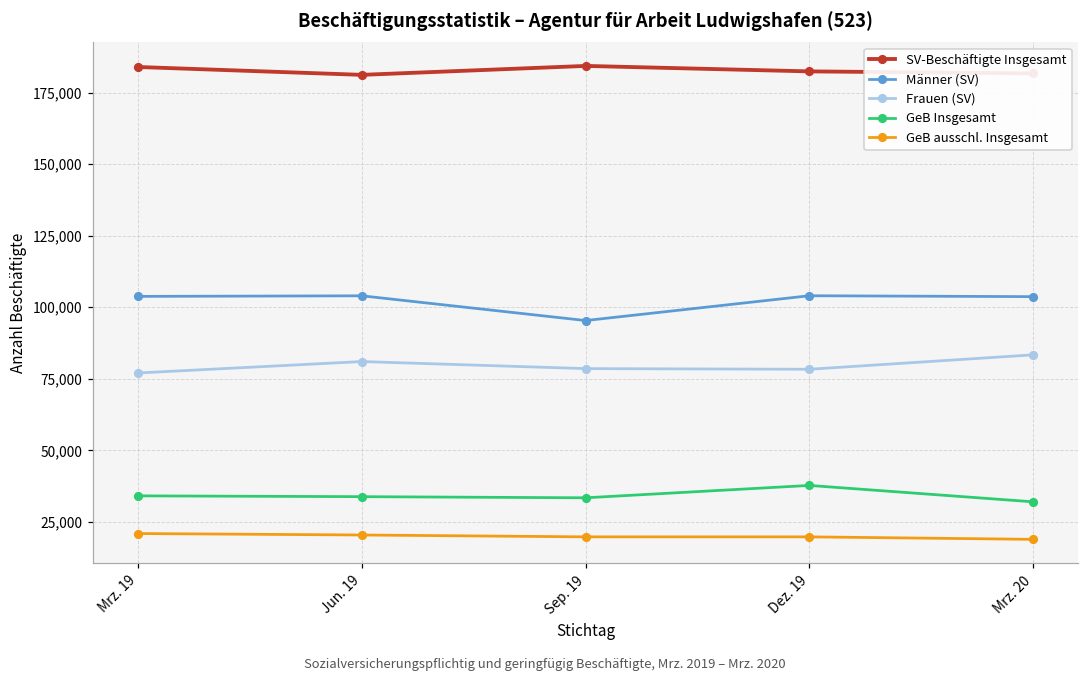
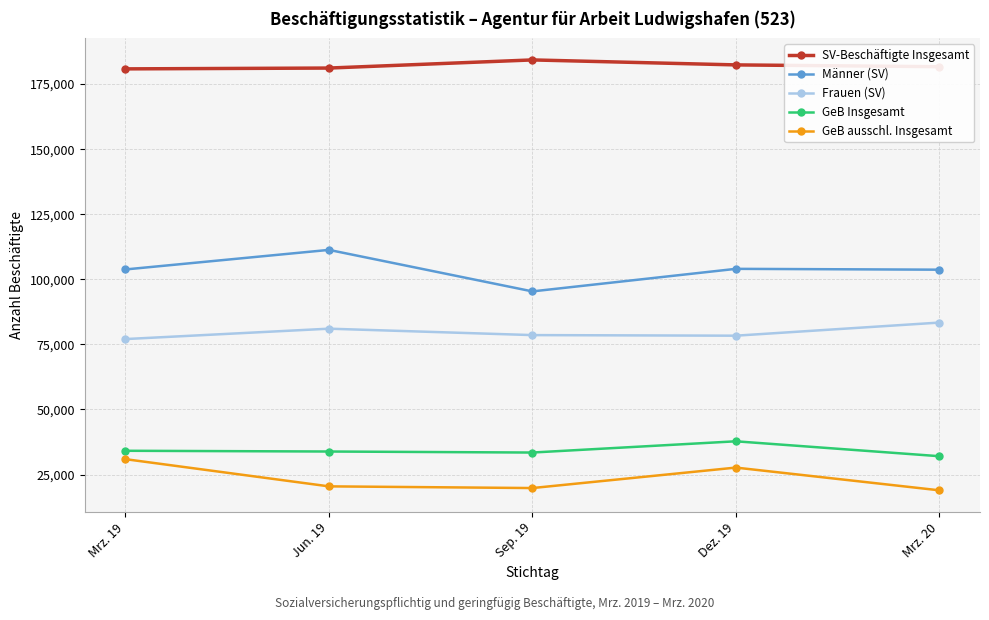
SV-Beschäftigte Insgesamt, Mrz. 19: 184,000 -> 181,000
GeB ausschl. Insgesamt, Mrz. 19: 21,000 -> 31,000
Männer (SV), Jun. 19: 104,000 -> 111,000
GeB ausschl. Insgesamt, Dez. 19: 20,000 -> 28,000
